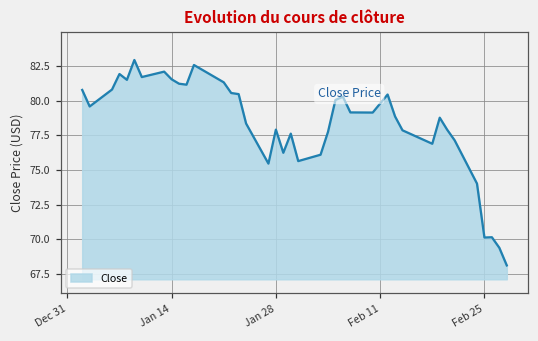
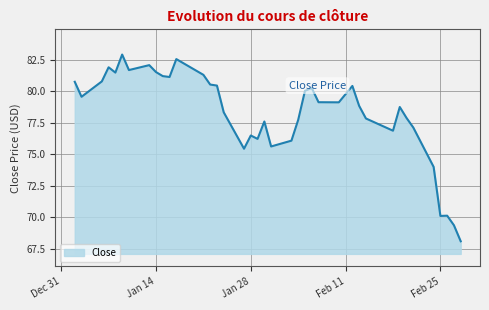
Jan 28: 77.9 -> 76.5
